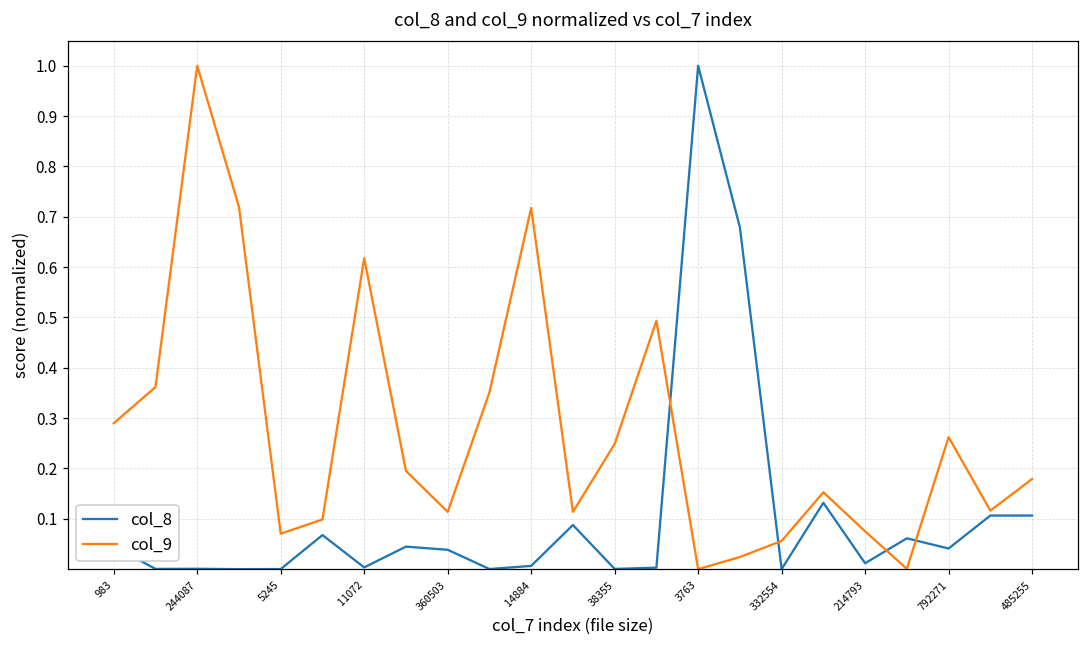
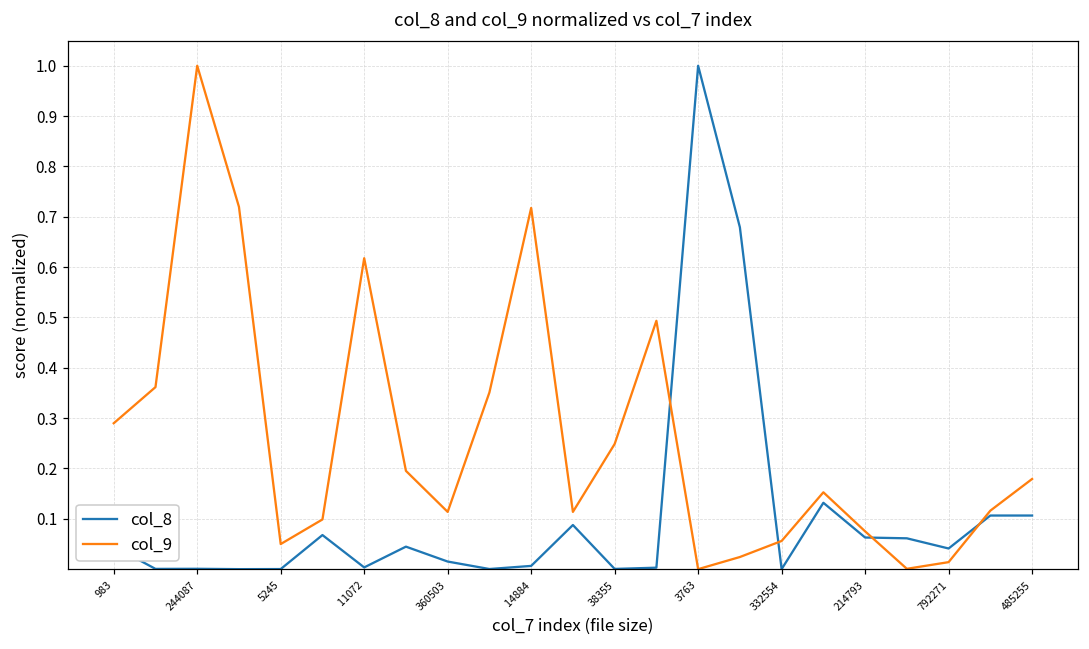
col_9, 5245: 0.07 -> 0.05
col_8, 360503: 0.04 -> 0.02
col_8, 214793: 0.01 -> 0.06
col_9, 792271: 0.26 -> 0.01
